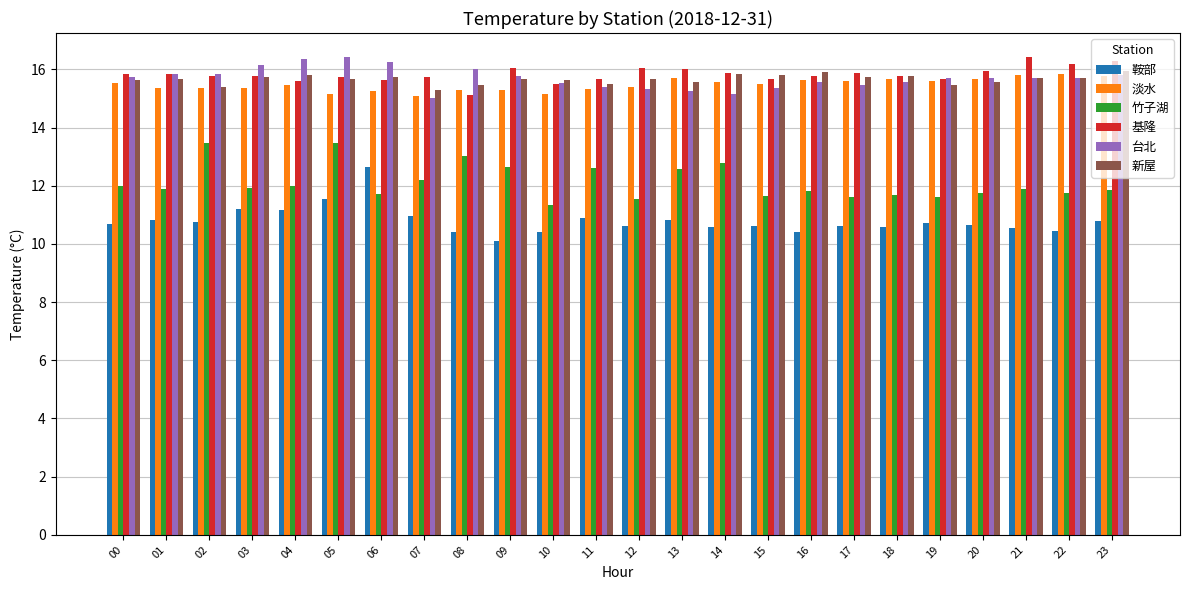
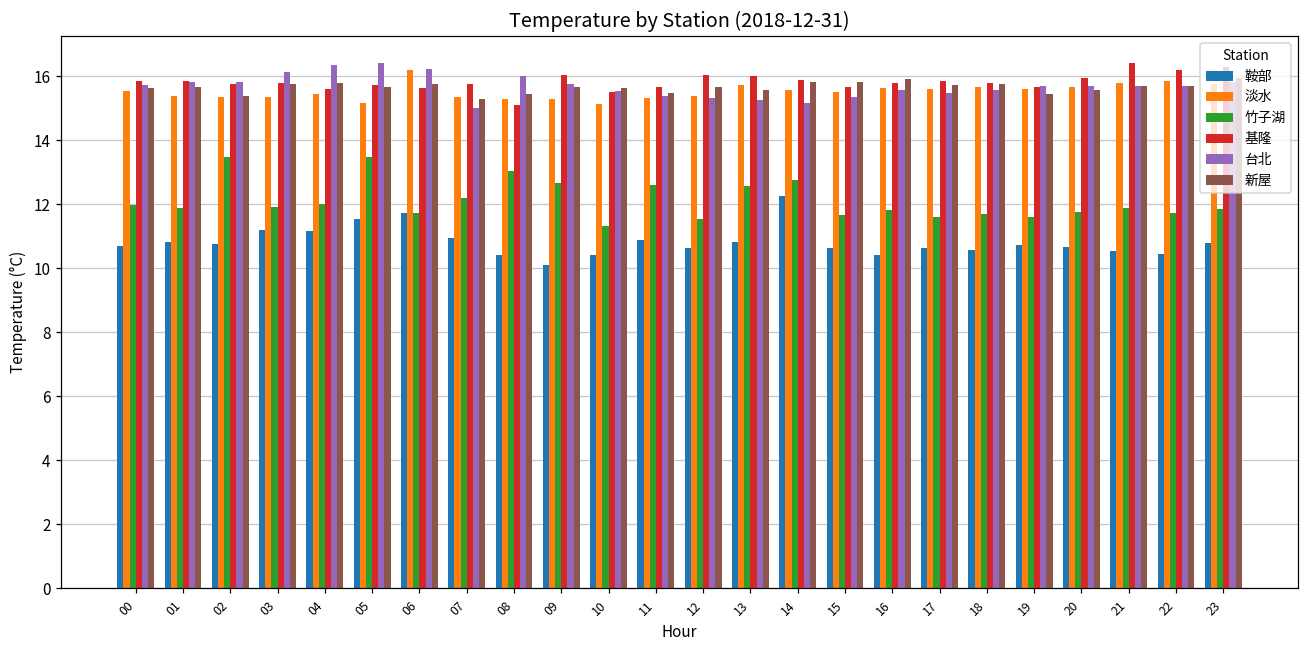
鞍部, 06: 12.6 -> 11.7
淡水, 06: 15.3 -> 16.2
淡水, 07: 15.1 -> 15.4
鞍部, 14: 10.6 -> 12.2
